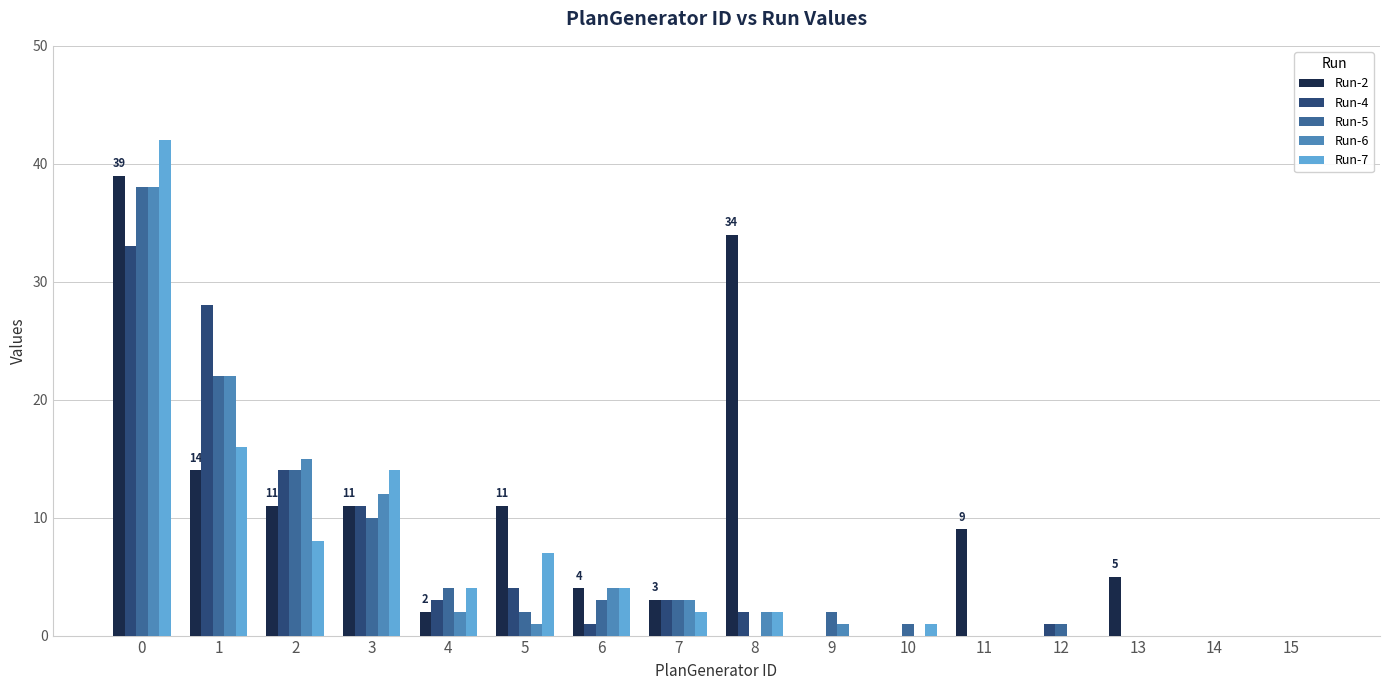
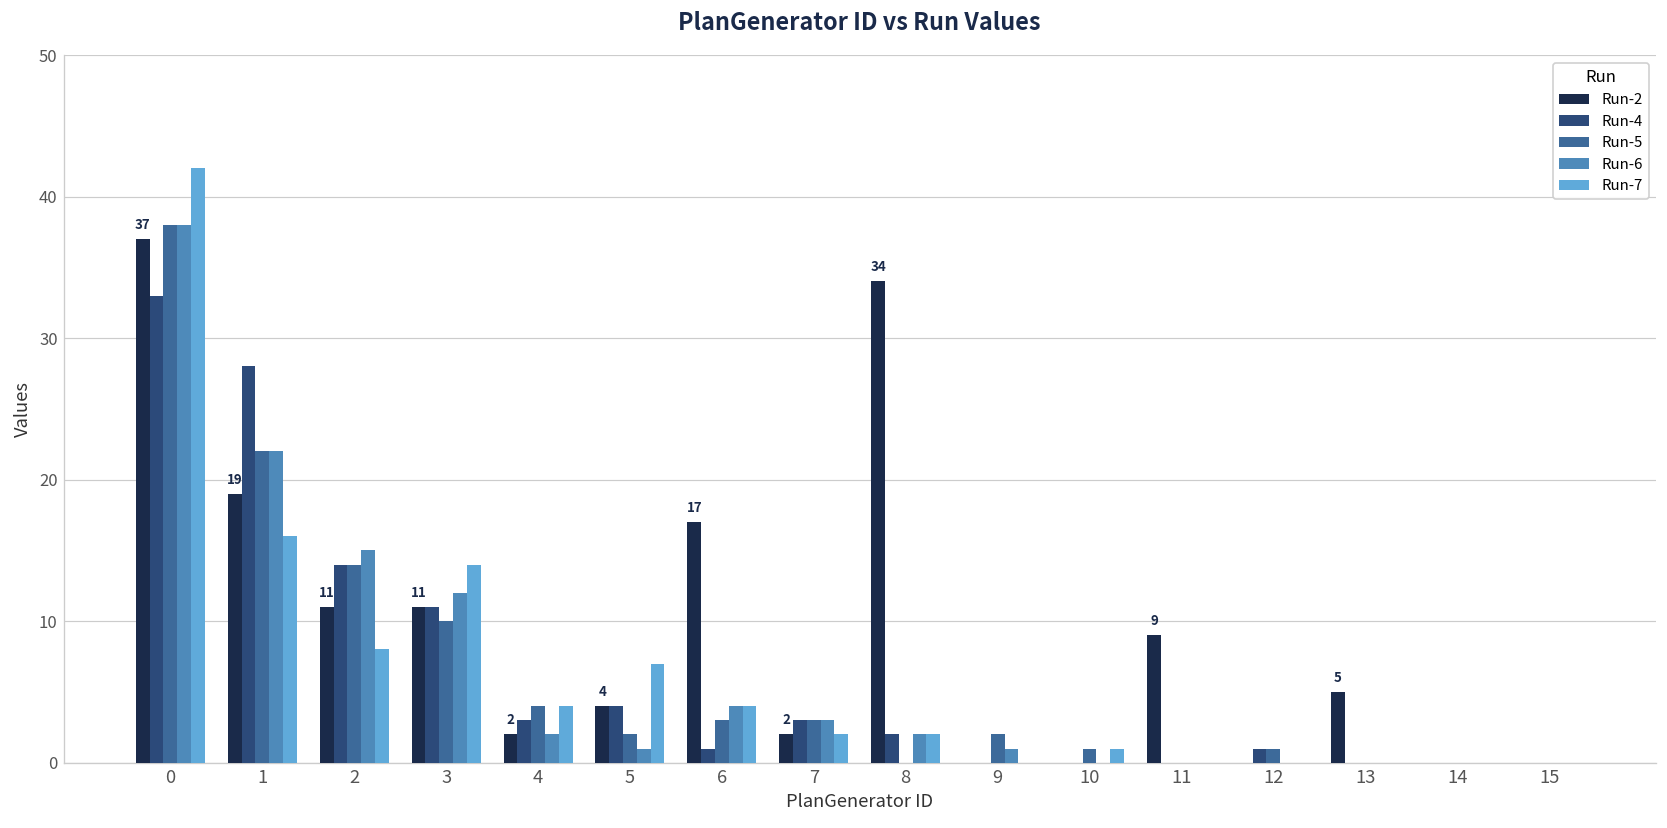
Run-2, 0: 39 -> 37
Run-2, 1: 14 -> 19
Run-2, 5: 11 -> 4
Run-2, 6: 4 -> 17
Run-2, 7: 3 -> 2
